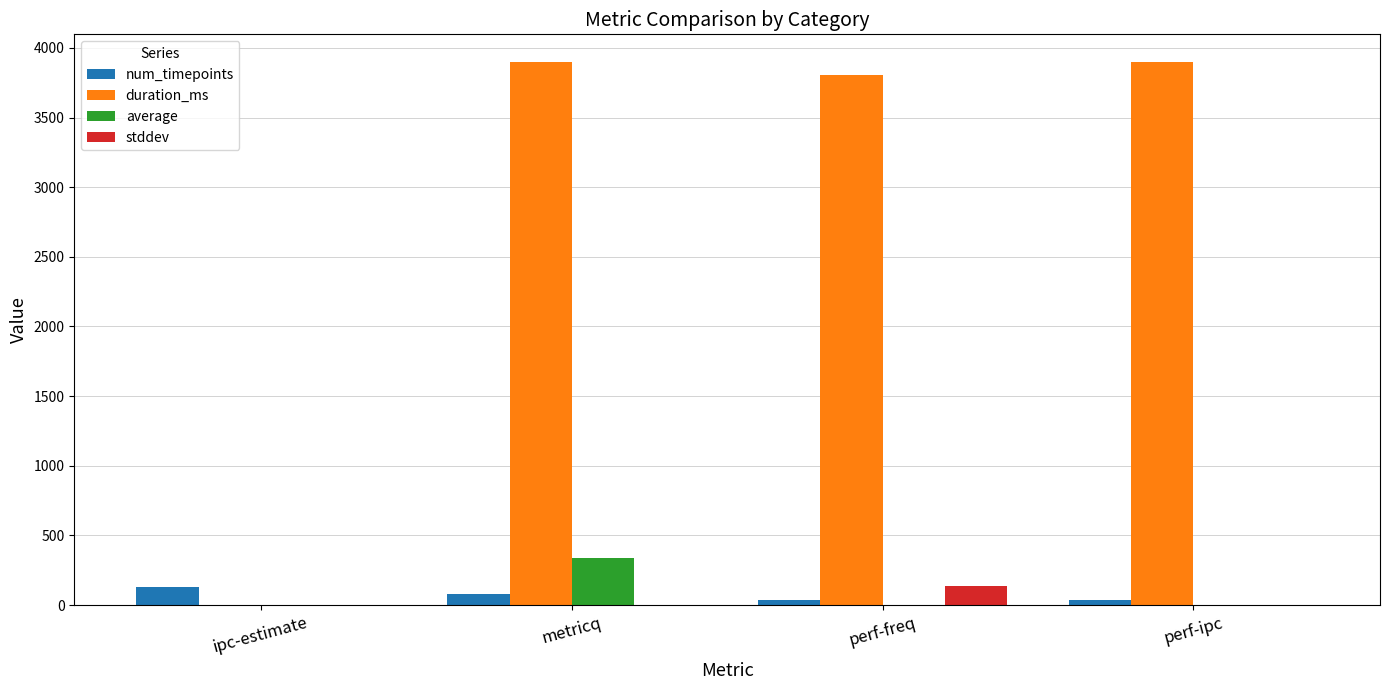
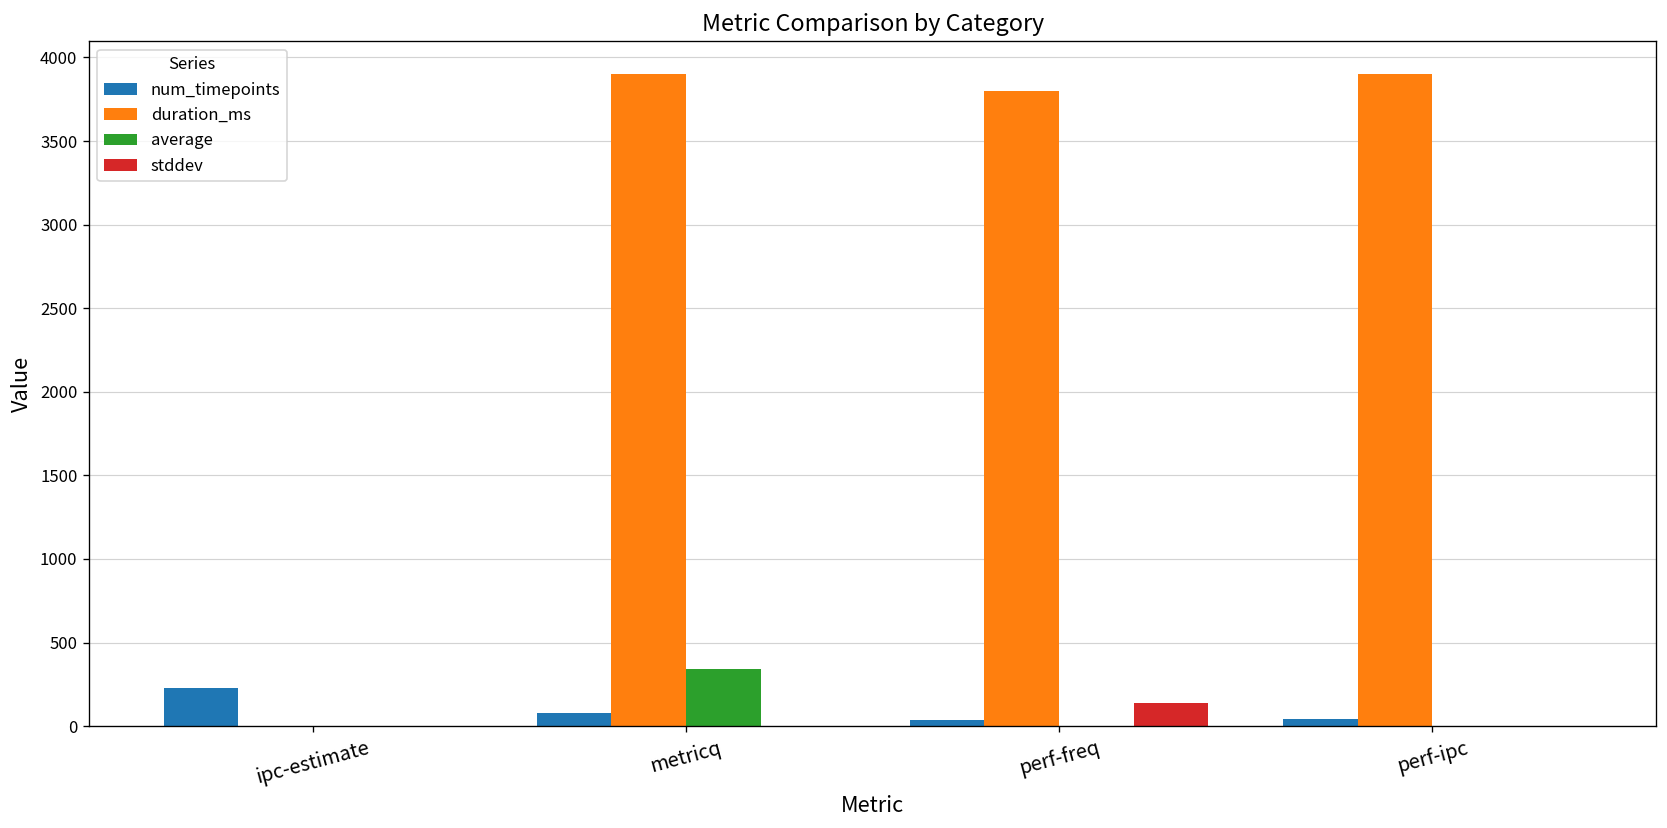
num_timepoints, ipc-estimate: 130 -> 230
